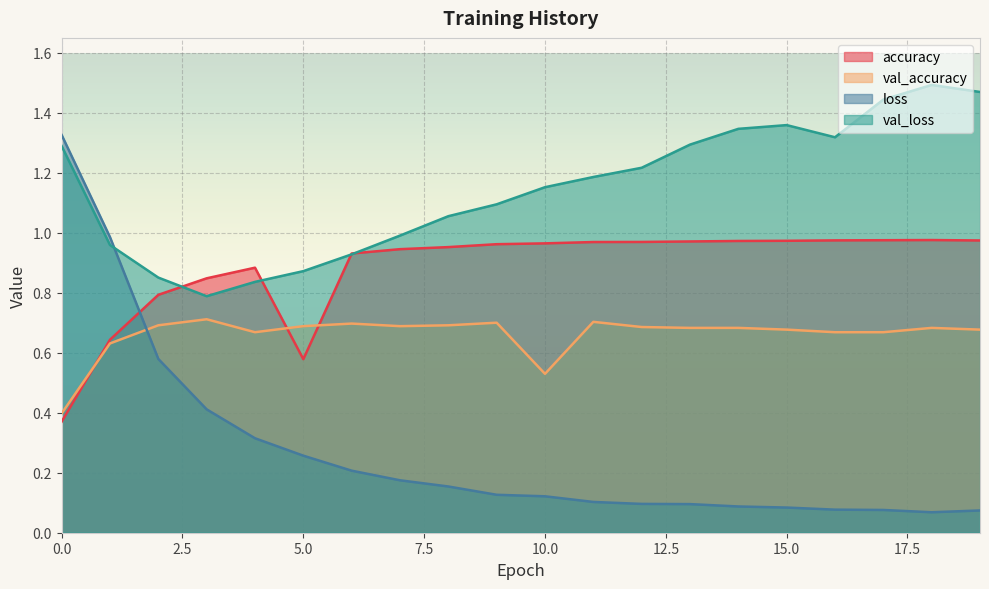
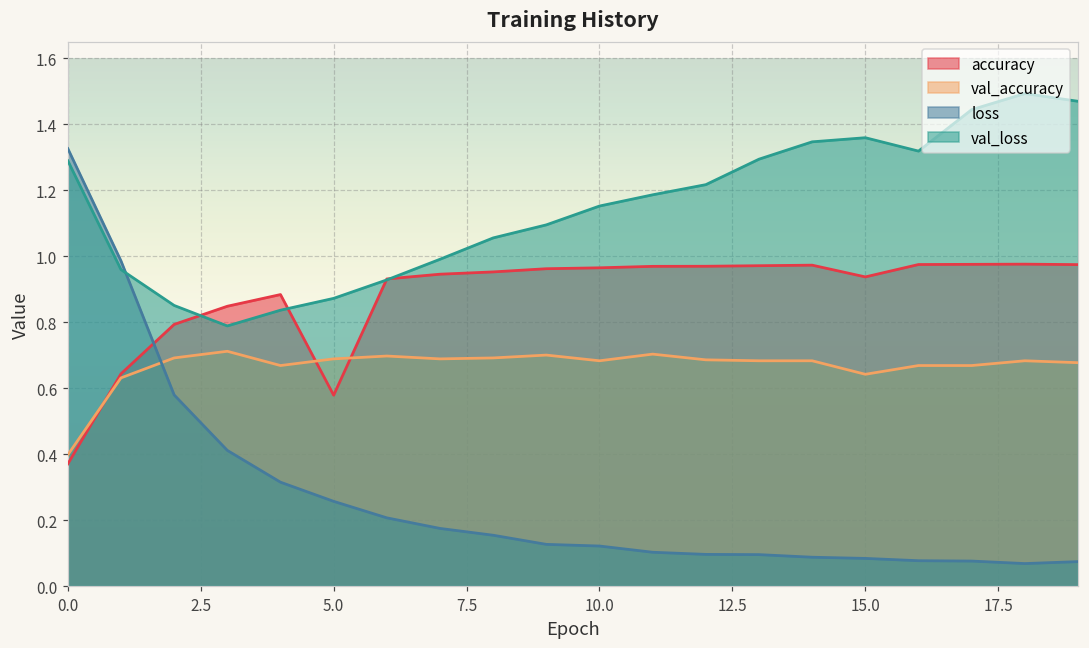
val_accuracy, 10.0: 0.53 -> 0.68
accuracy, 15.0: 0.97 -> 0.94
val_accuracy, 15.0: 0.68 -> 0.64
